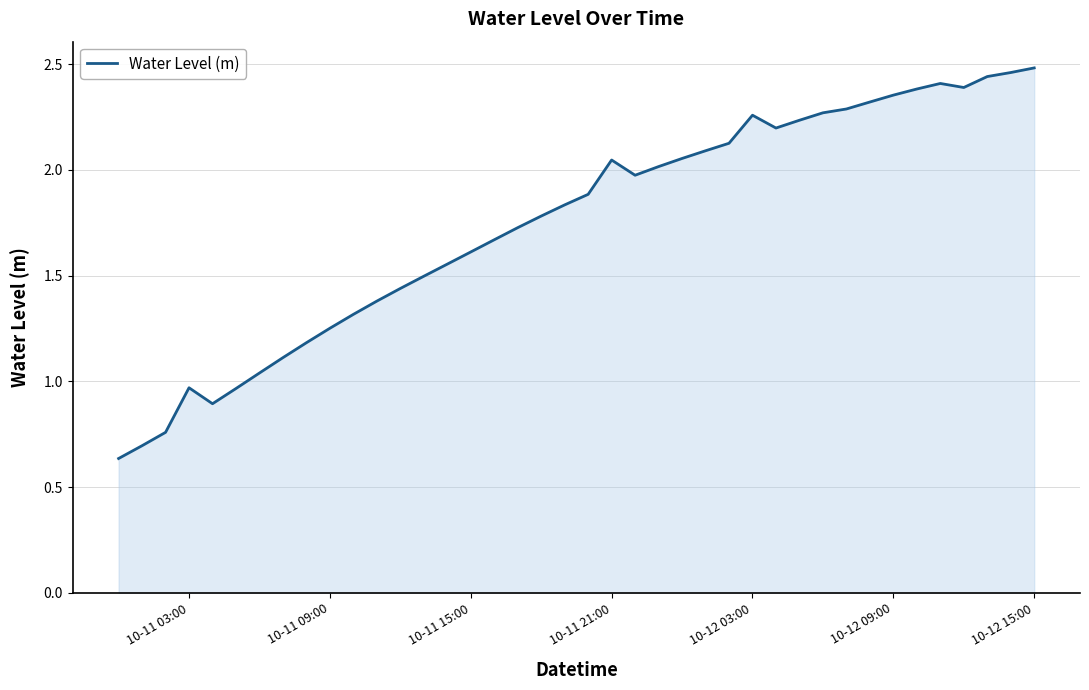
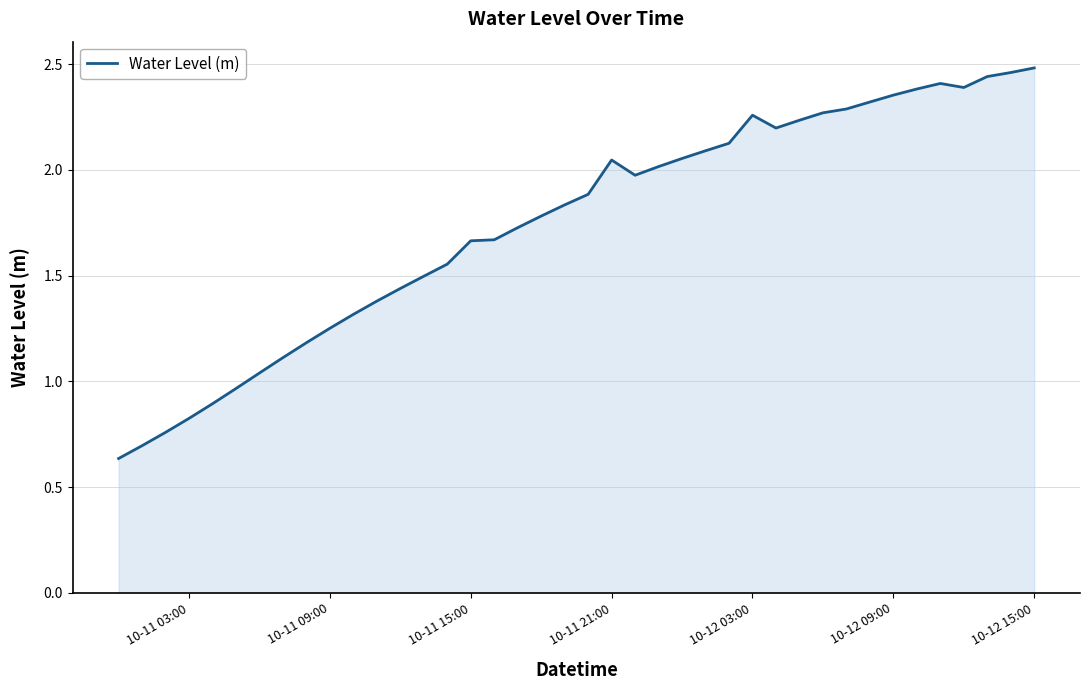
10-11 03:00: 0.97 -> 0.82
10-11 15:00: 1.61 -> 1.66
